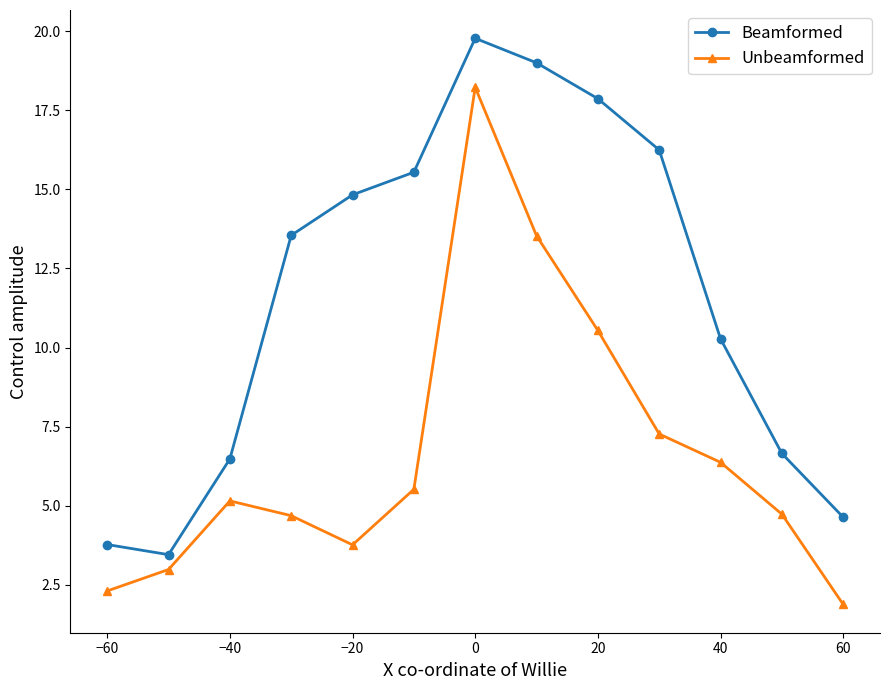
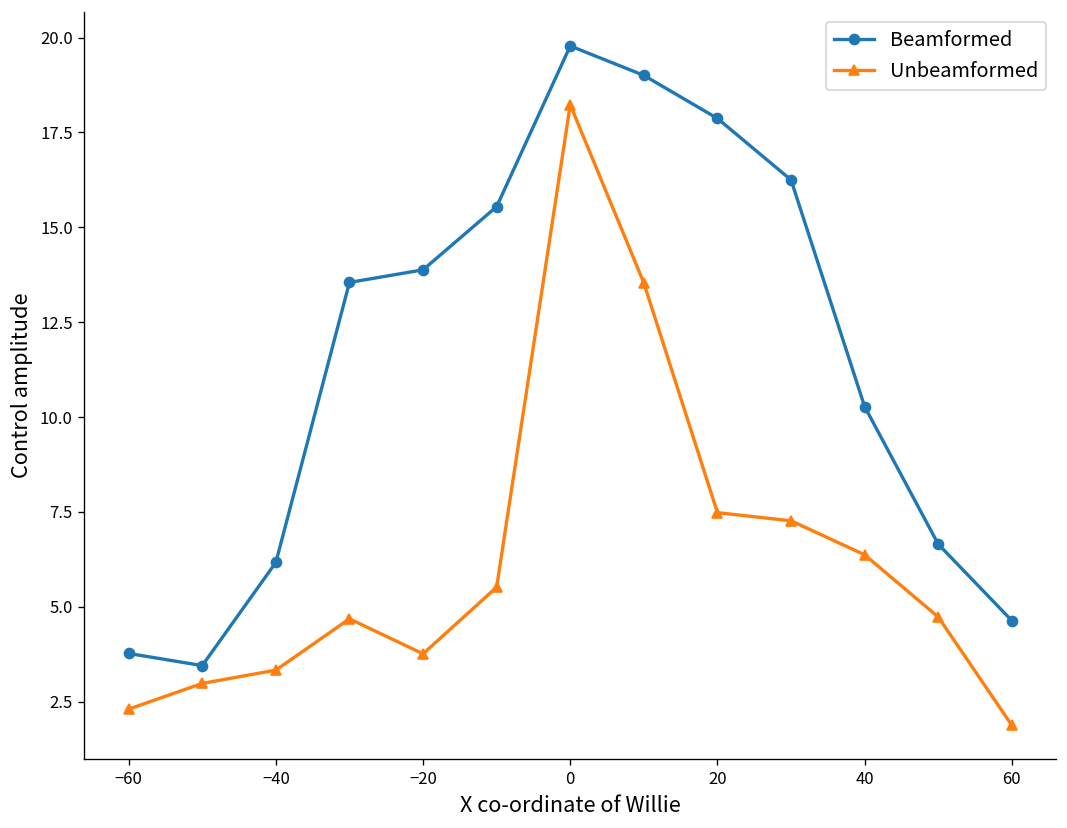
Beamformed, −40: 6.5 -> 6.2
Unbeamformed, −40: 5.2 -> 3.3
Beamformed, −20: 14.8 -> 13.9
Unbeamformed, 20: 10.5 -> 7.5
